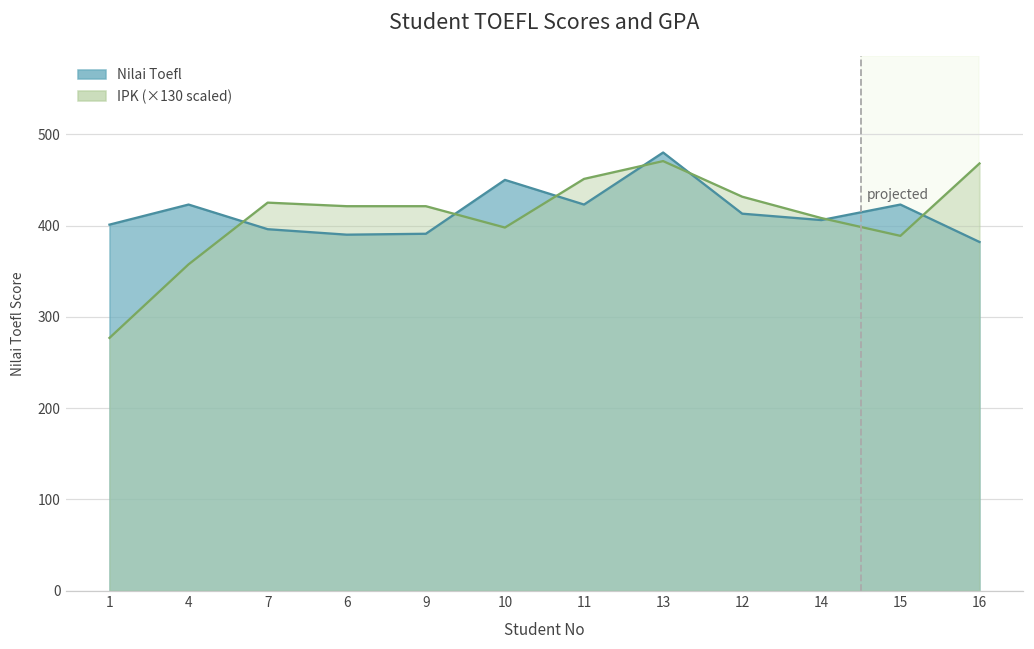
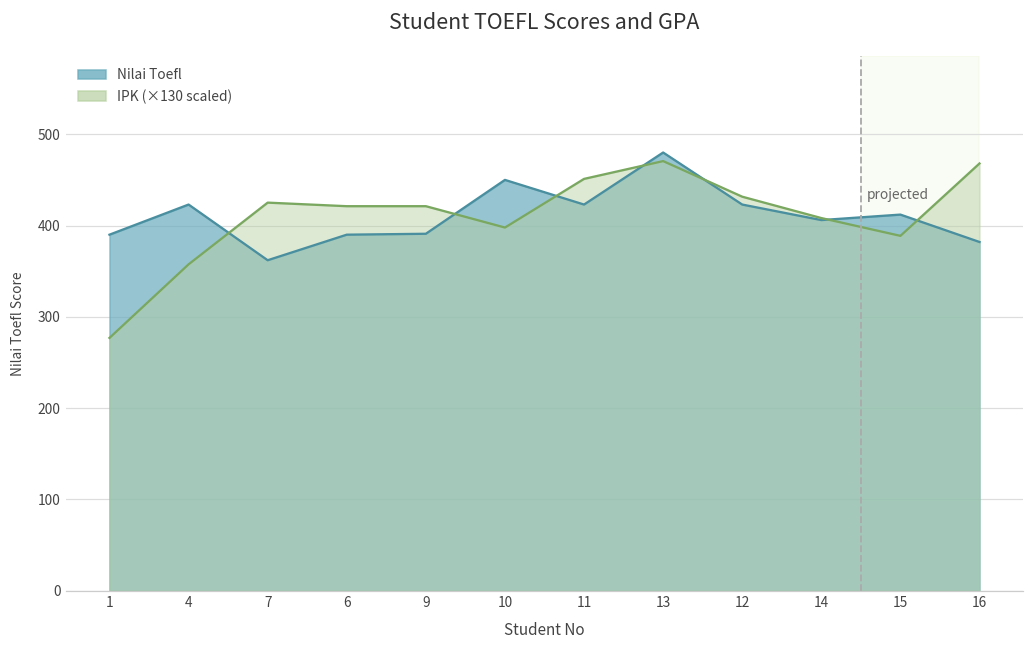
Nilai Toefl, 1: 400 -> 390
Nilai Toefl, 7: 400 -> 360
Nilai Toefl, 12: 410 -> 420
Nilai Toefl, 15: 420 -> 410
